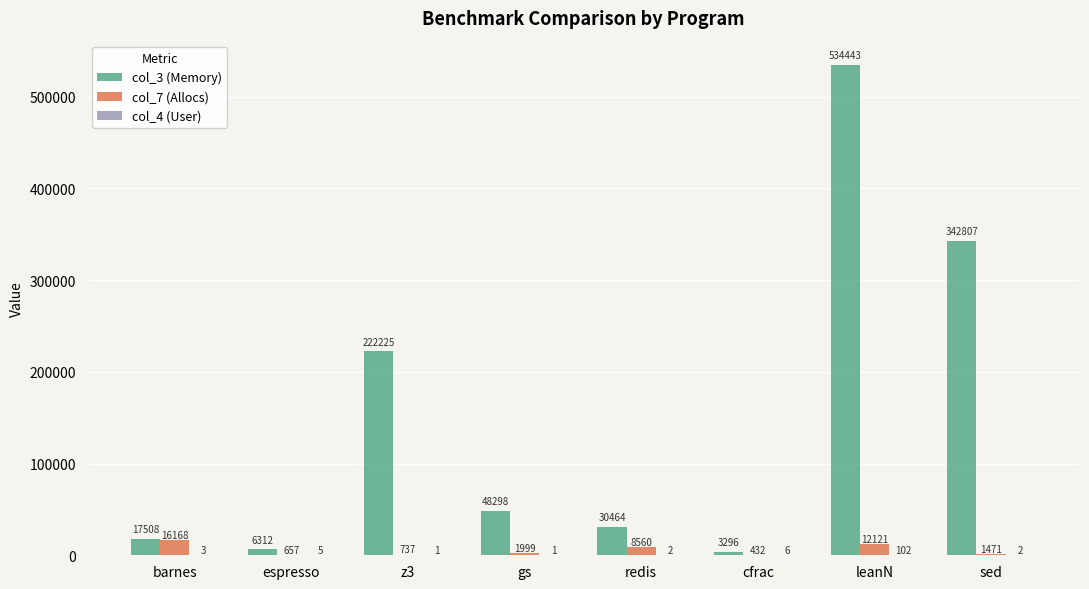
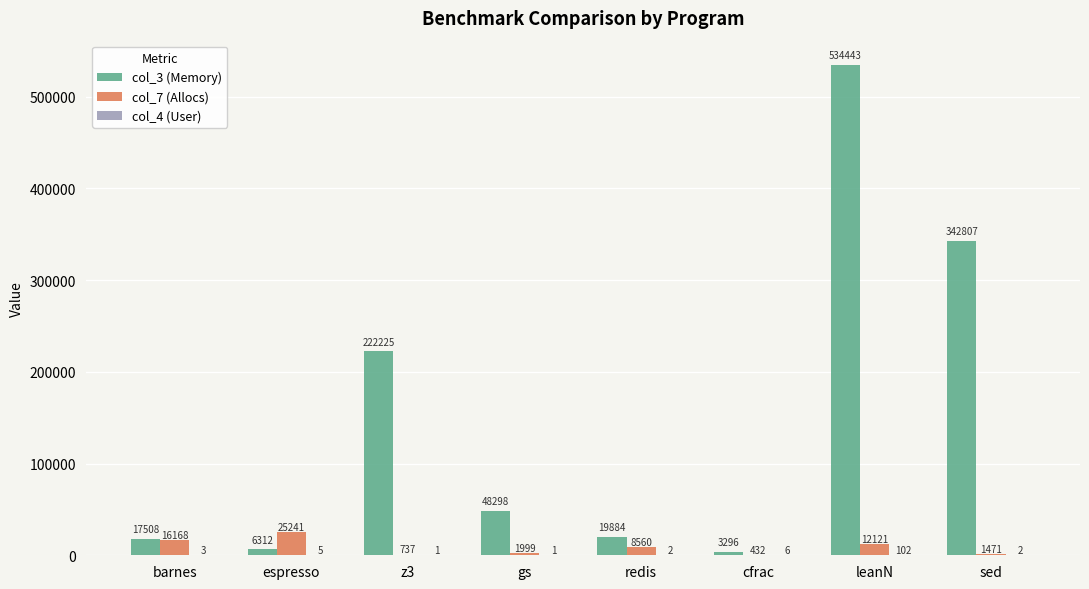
col_7 (Allocs), espresso: 657 -> 25241
col_3 (Memory), redis: 30464 -> 19884
